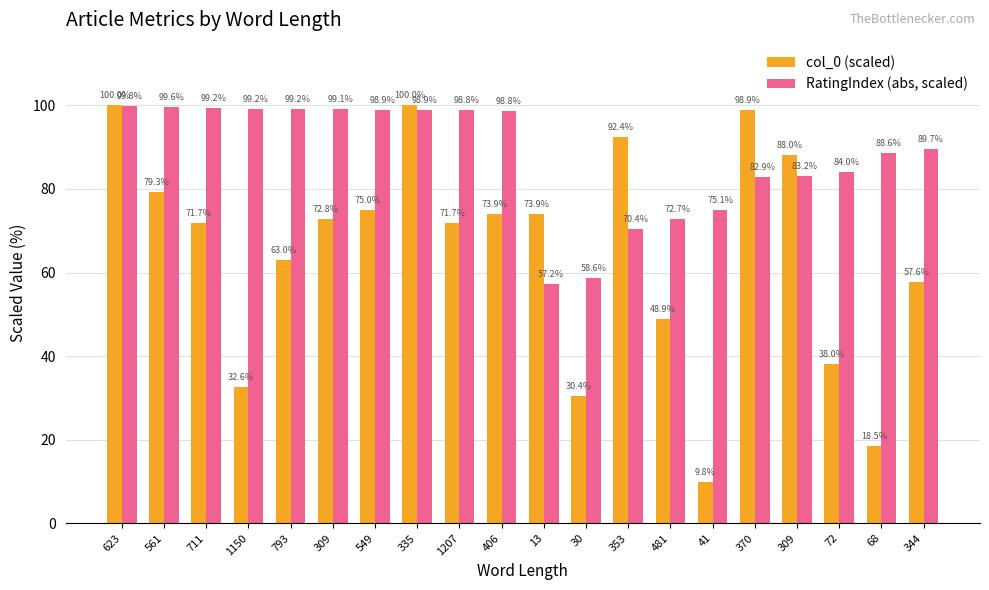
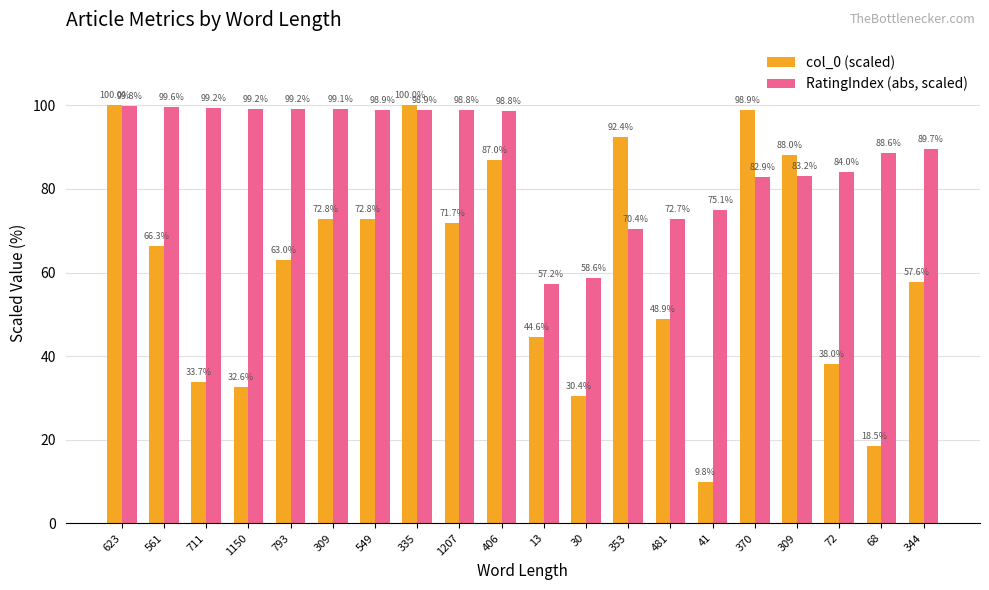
col_0 (scaled), 561: 79.3% -> 66.3%
col_0 (scaled), 711: 71.7% -> 33.7%
col_0 (scaled), 549: 75.0% -> 72.8%
col_0 (scaled), 406: 73.9% -> 87.0%
col_0 (scaled), 13: 73.9% -> 44.6%
